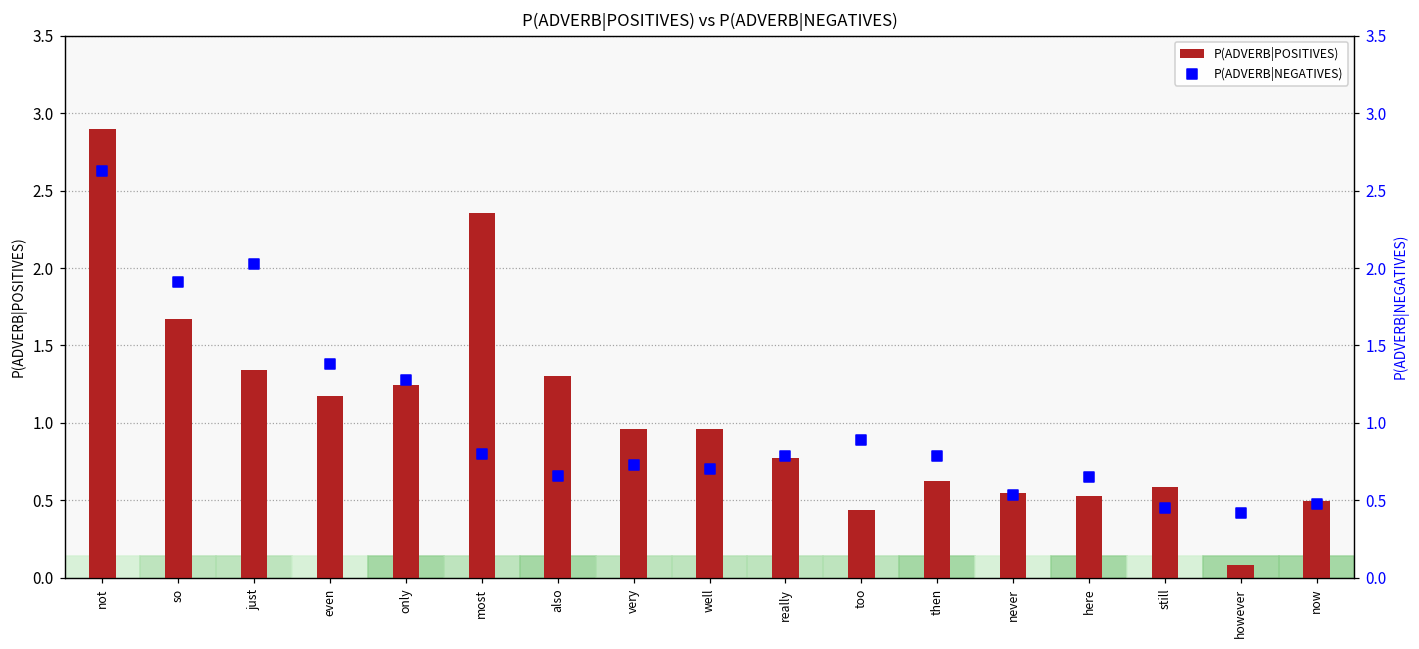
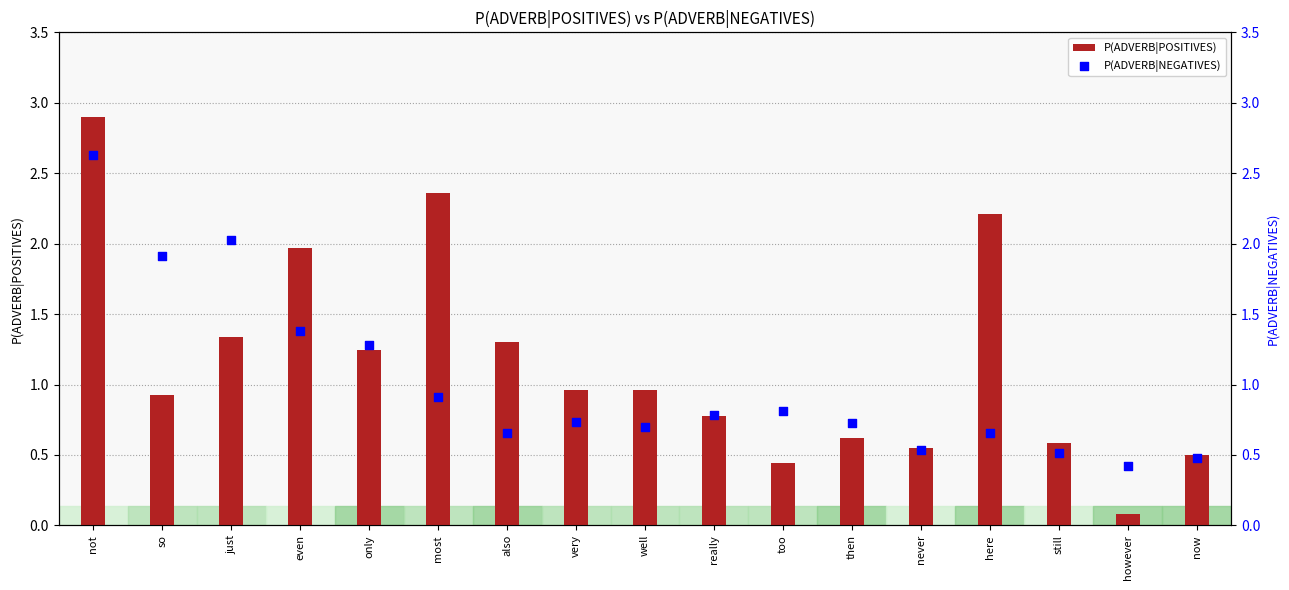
P(ADVERB|POSITIVES), so: 1.67 -> 0.93
P(ADVERB|POSITIVES), even: 1.17 -> 1.97
P(ADVERB|POSITIVES), here: 0.53 -> 2.21
P(ADVERB|NEGATIVES), most: 0.80 -> 0.91
P(ADVERB|NEGATIVES), too: 0.89 -> 0.81
P(ADVERB|NEGATIVES), then: 0.78 -> 0.73
P(ADVERB|NEGATIVES), still: 0.45 -> 0.52
